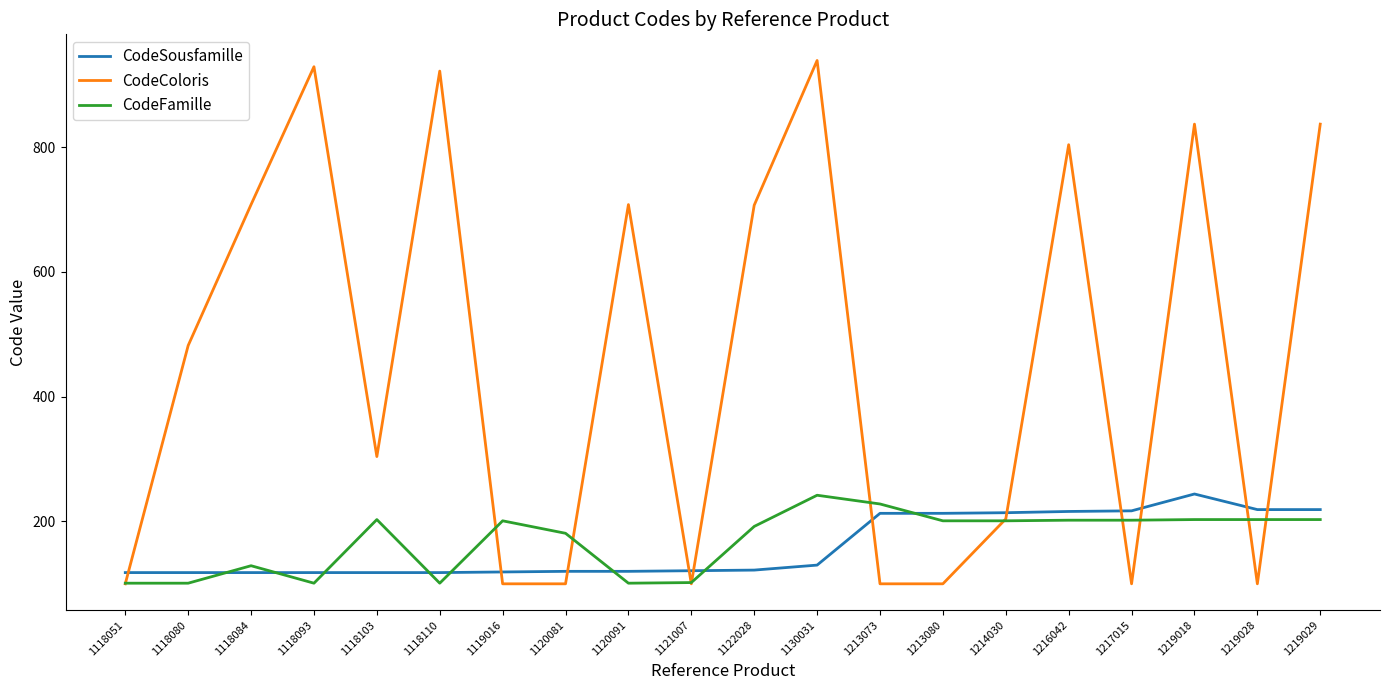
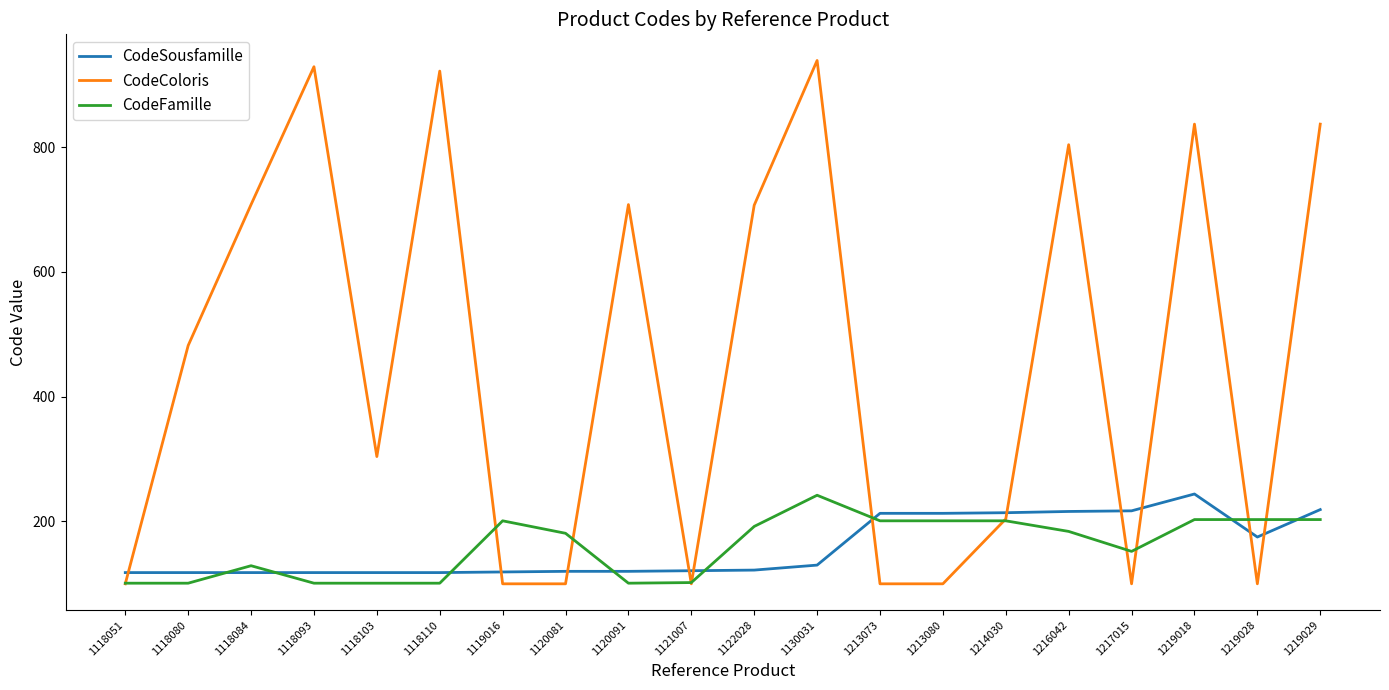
CodeFamille, 1118103: 200 -> 100
CodeFamille, 1213073: 230 -> 200
CodeFamille, 1216042: 200 -> 180
CodeFamille, 1217015: 200 -> 150
CodeSousfamille, 1219028: 220 -> 180
